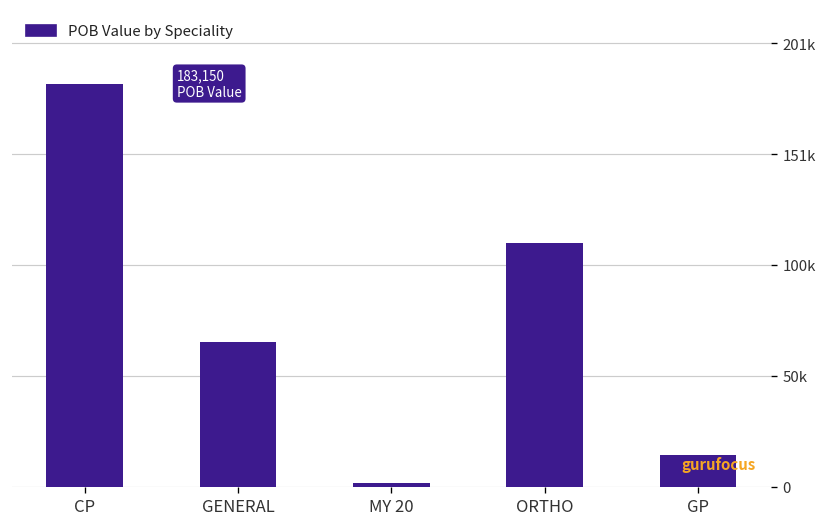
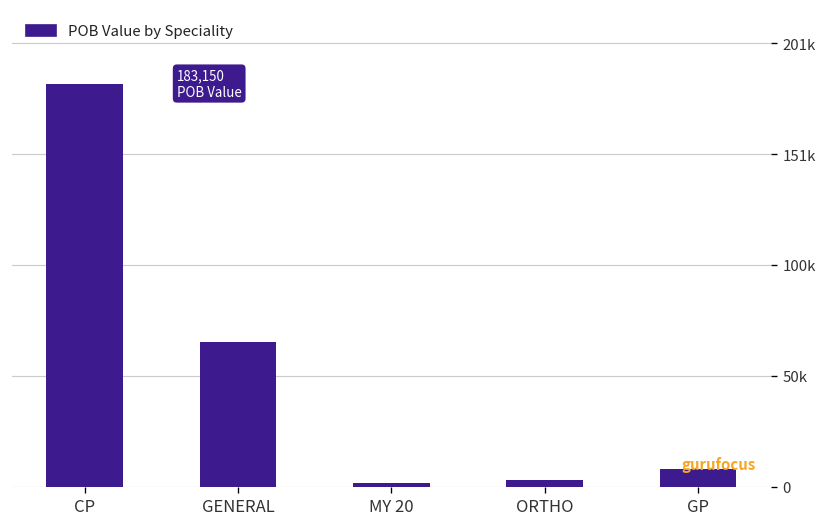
ORTHO: 111000 -> 3000
GP: 14000 -> 8000
